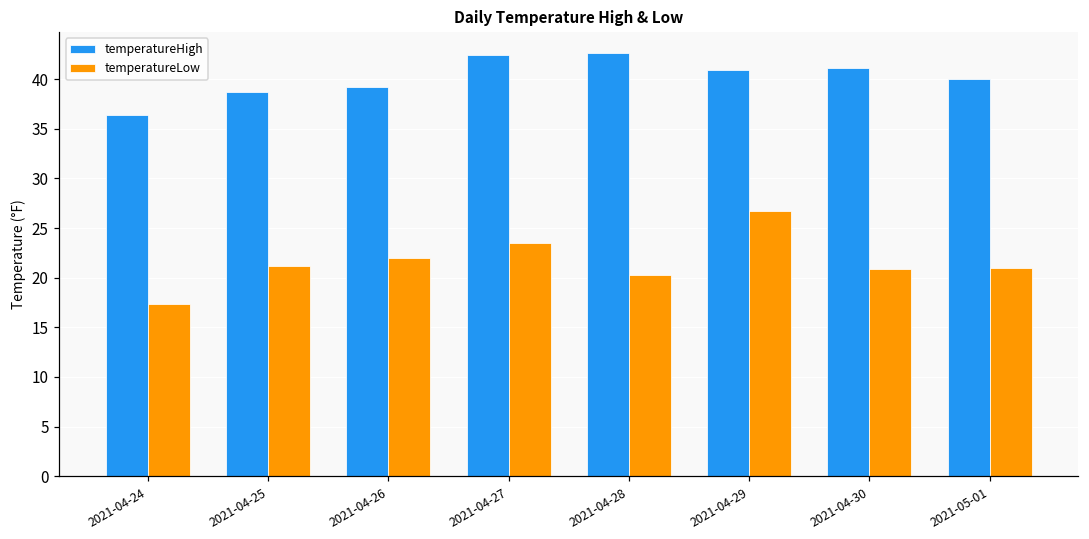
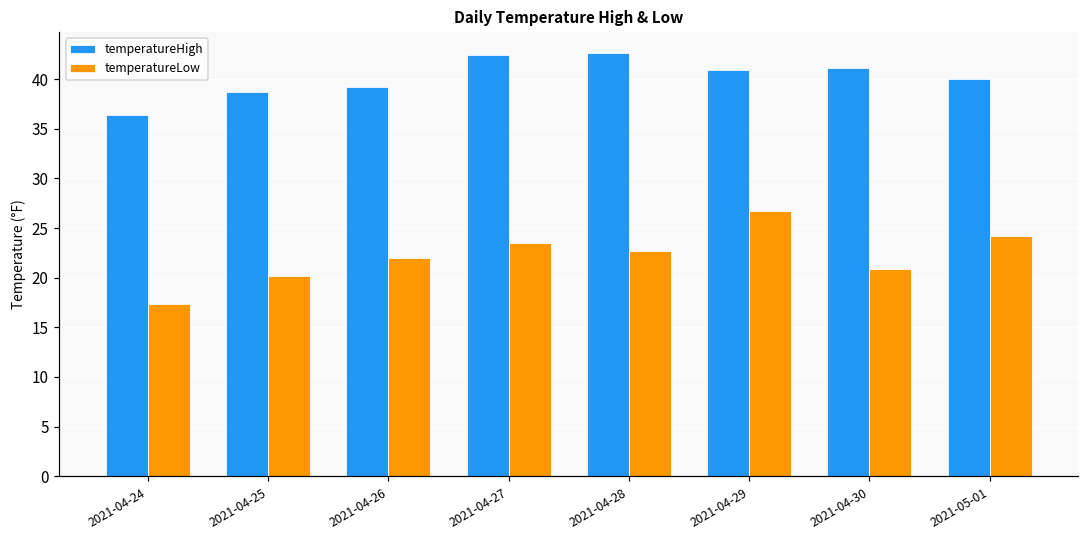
temperatureLow, 2021-04-25: 21 -> 20
temperatureLow, 2021-04-28: 20 -> 23
temperatureLow, 2021-05-01: 21 -> 24
